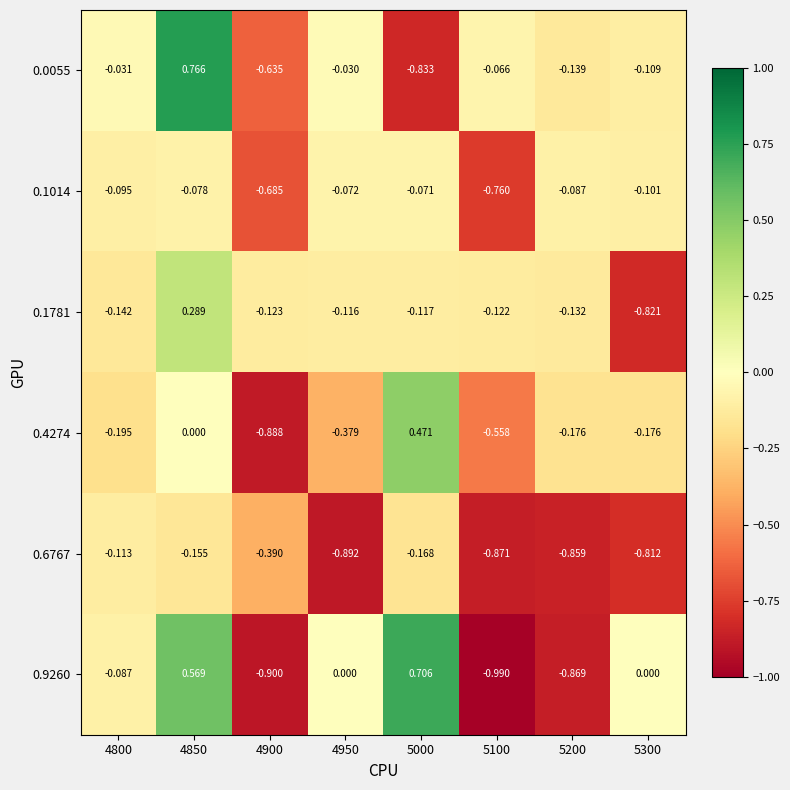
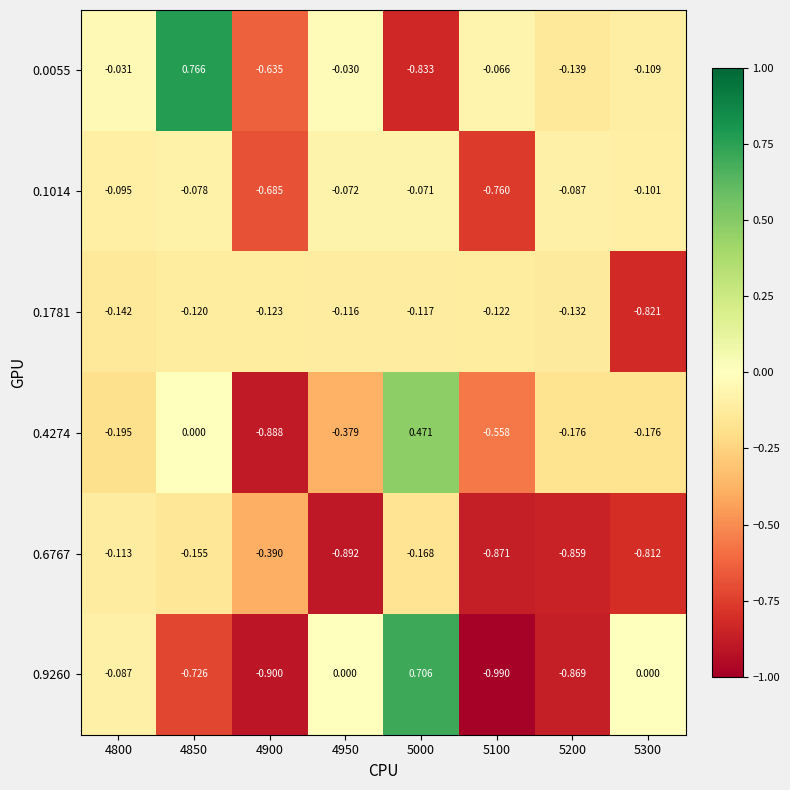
0.1781, 4850: 0.289 -> -0.120
0.9260, 4850: 0.569 -> -0.726
